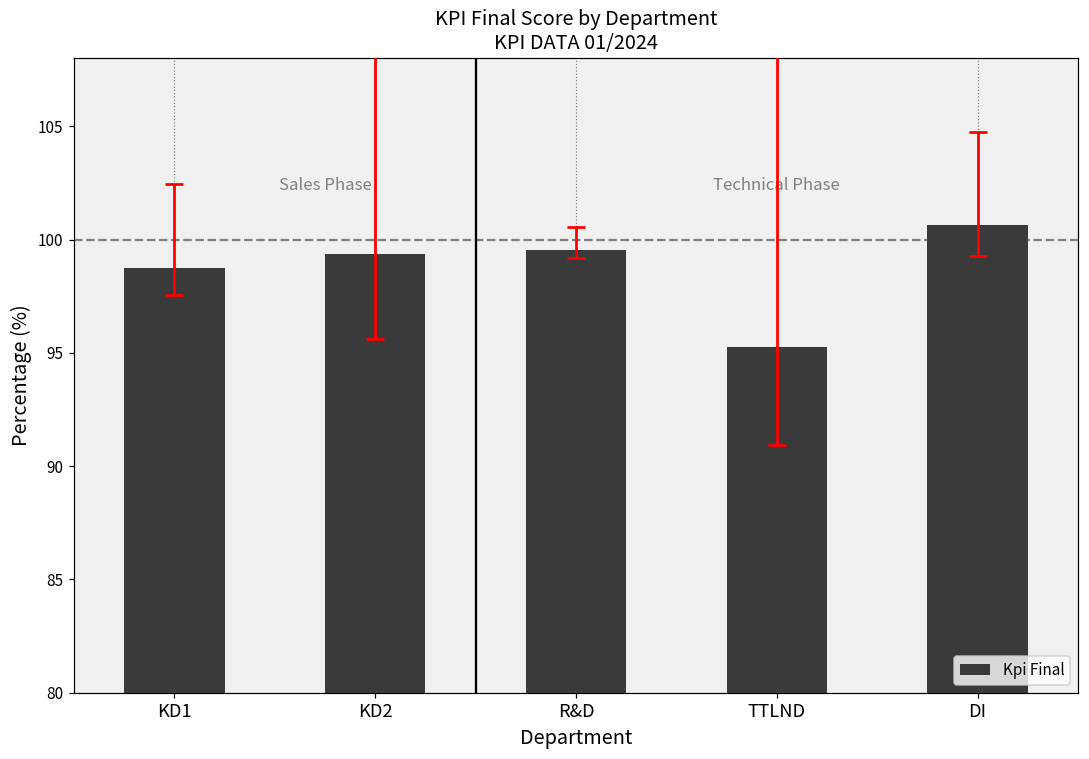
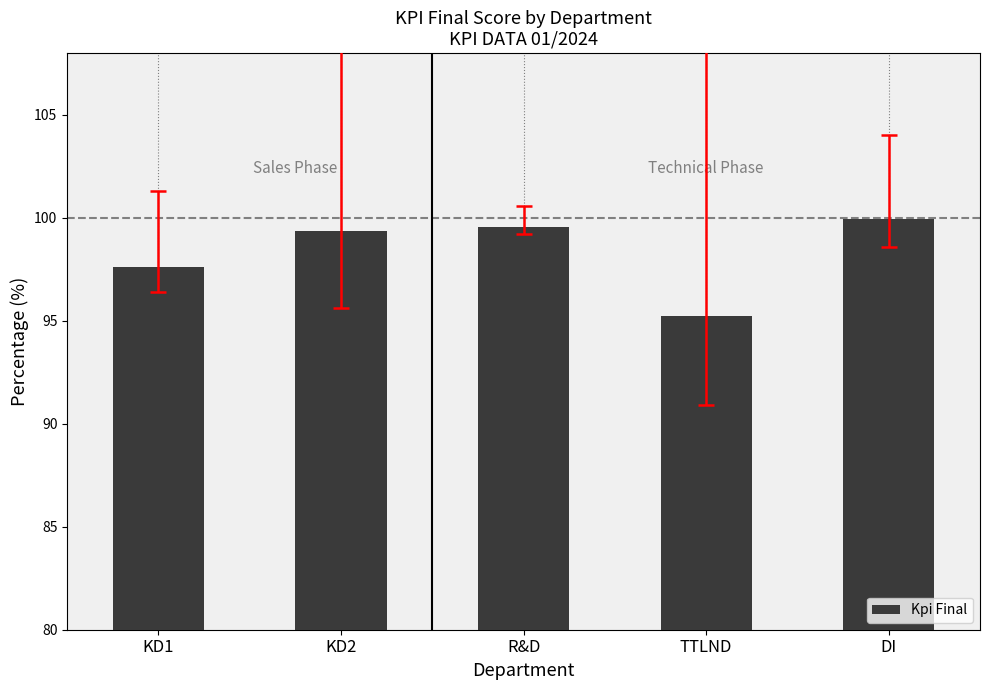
Kpi Final, KD1: 98.8 -> 97.6
Kpi Final, DI: 100.7 -> 99.9
